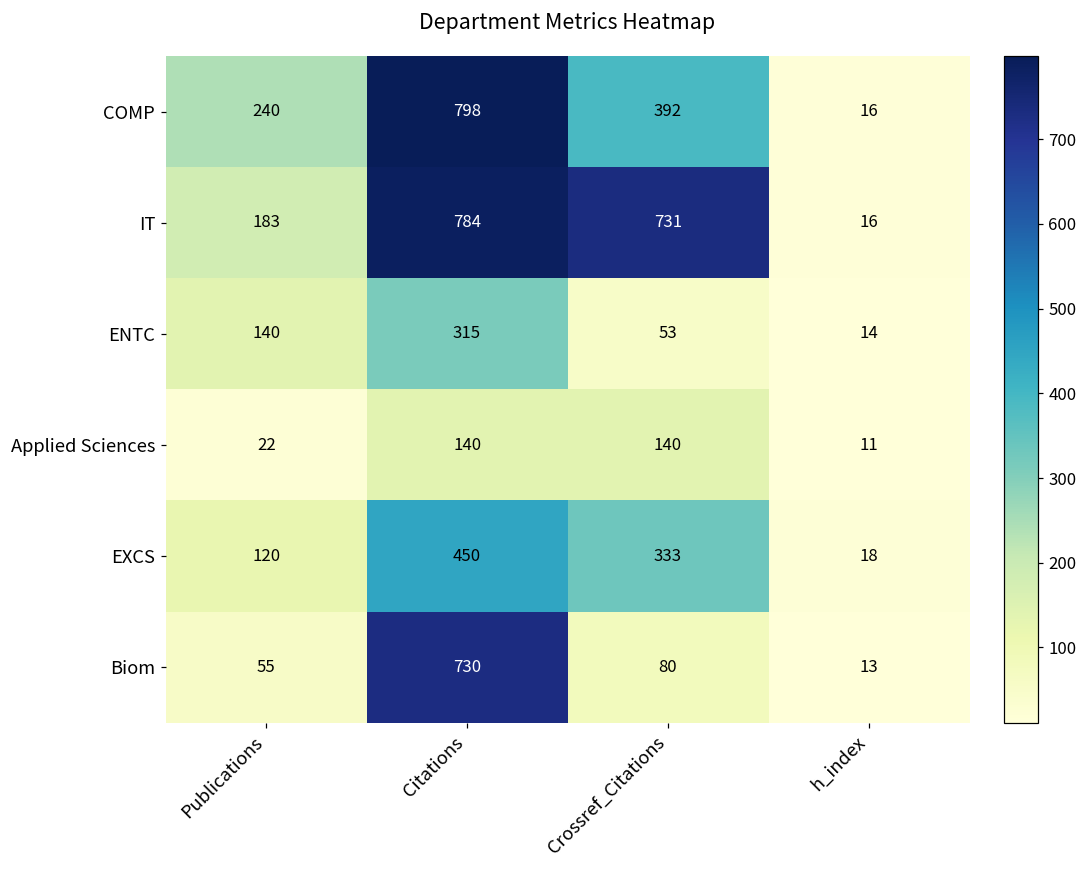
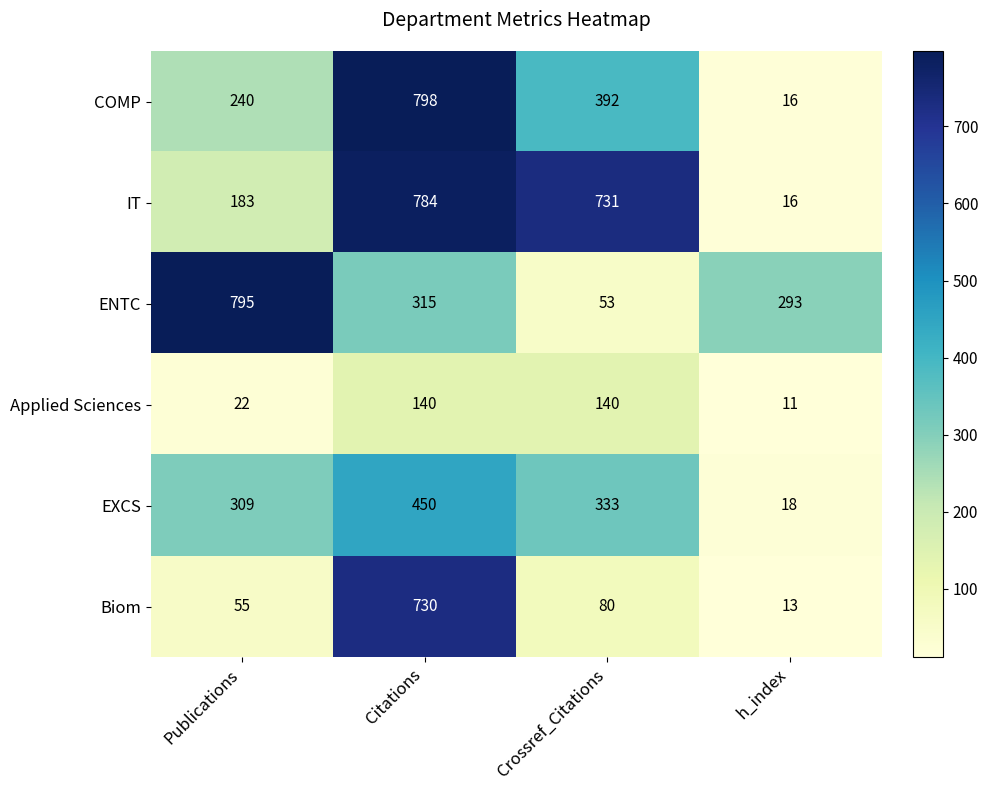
ENTC, Publications: 140 -> 795
ENTC, h_index: 14 -> 293
EXCS, Publications: 120 -> 309
